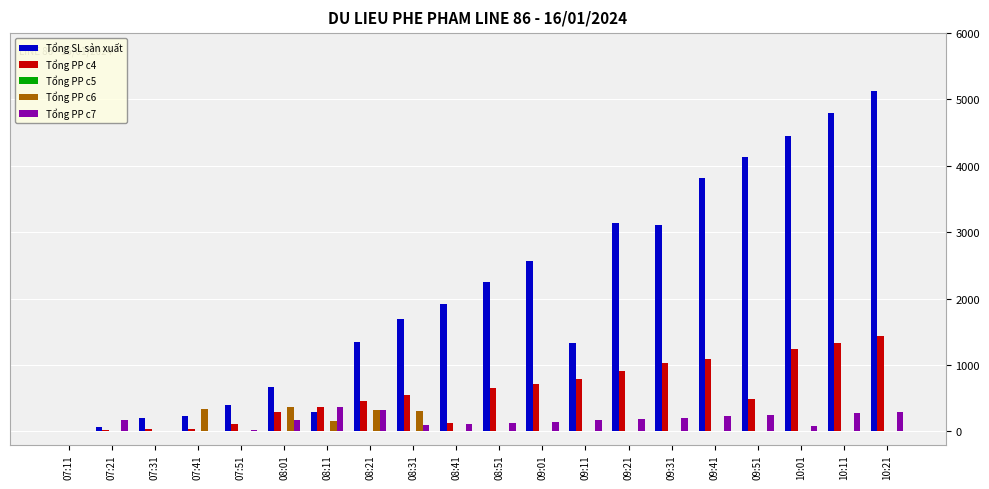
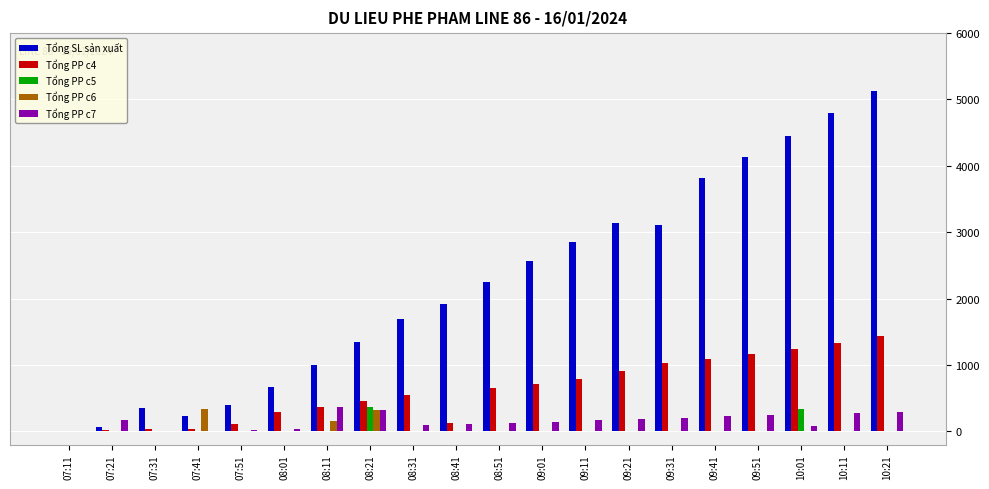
Tổng SL sản xuất, 07:31: 200 -> 400
Tổng PP c6, 08:01: 400 -> 0
Tổng PP c7, 08:01: 200 -> 0
Tổng SL sản xuất, 08:11: 300 -> 1000
Tổng PP c5, 08:21: 0 -> 400
Tổng PP c6, 08:31: 300 -> 0
Tổng SL sản xuất, 09:11: 1300 -> 2900
Tổng PP c4, 09:51: 500 -> 1200
Tổng PP c5, 10:01: 0 -> 300
